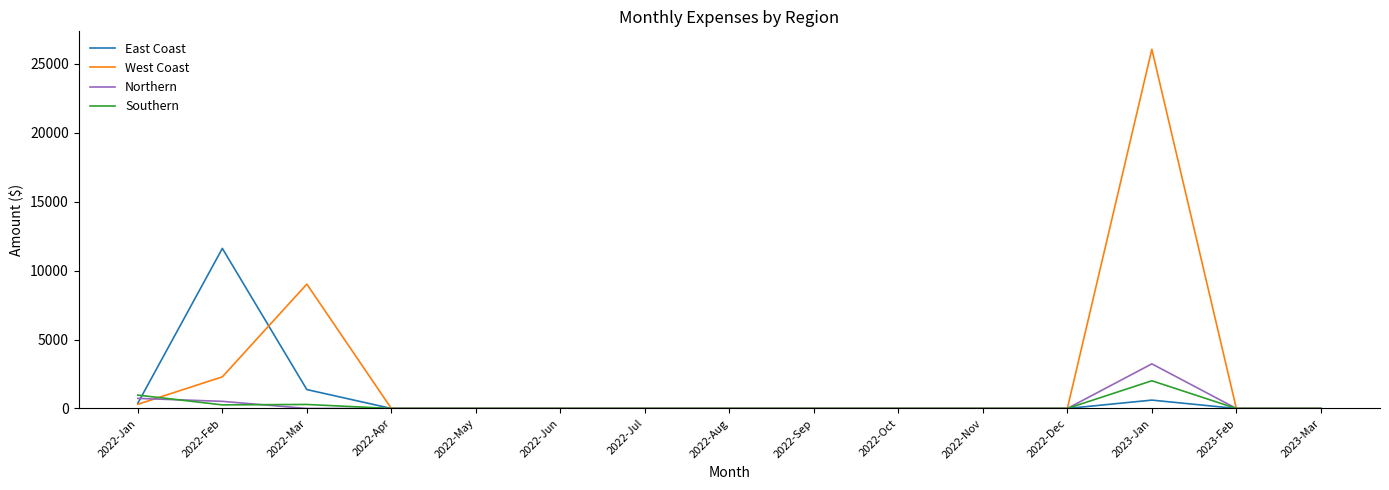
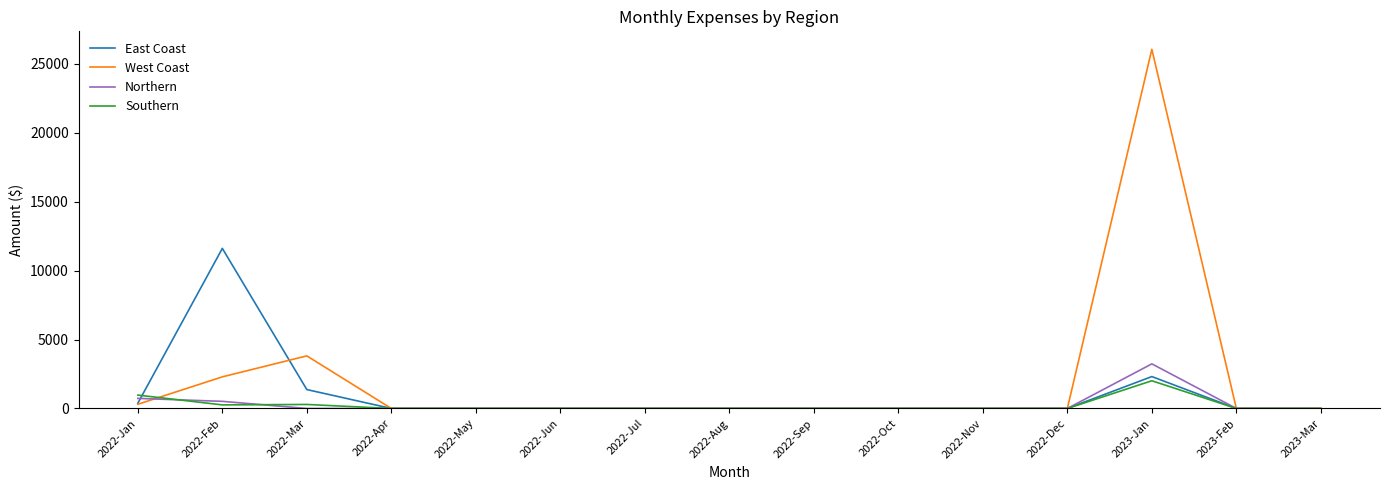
West Coast, 2022-Mar: 9000 -> 3800
East Coast, 2023-Jan: 600 -> 2300
